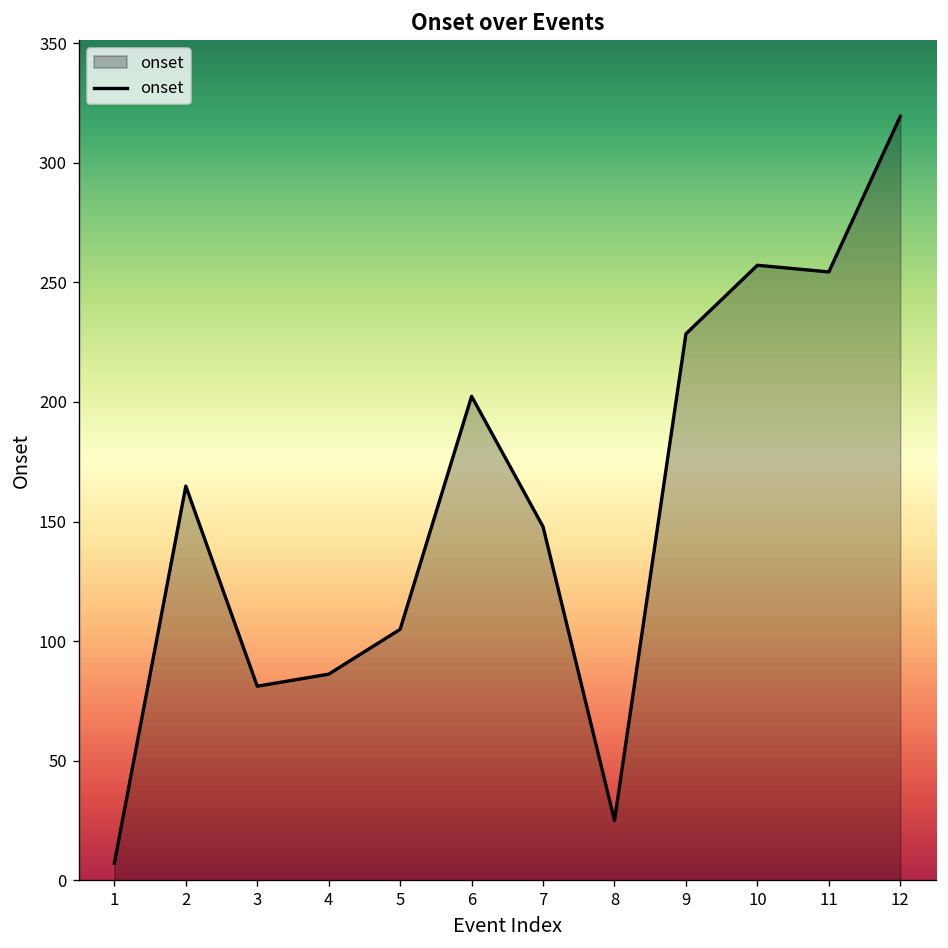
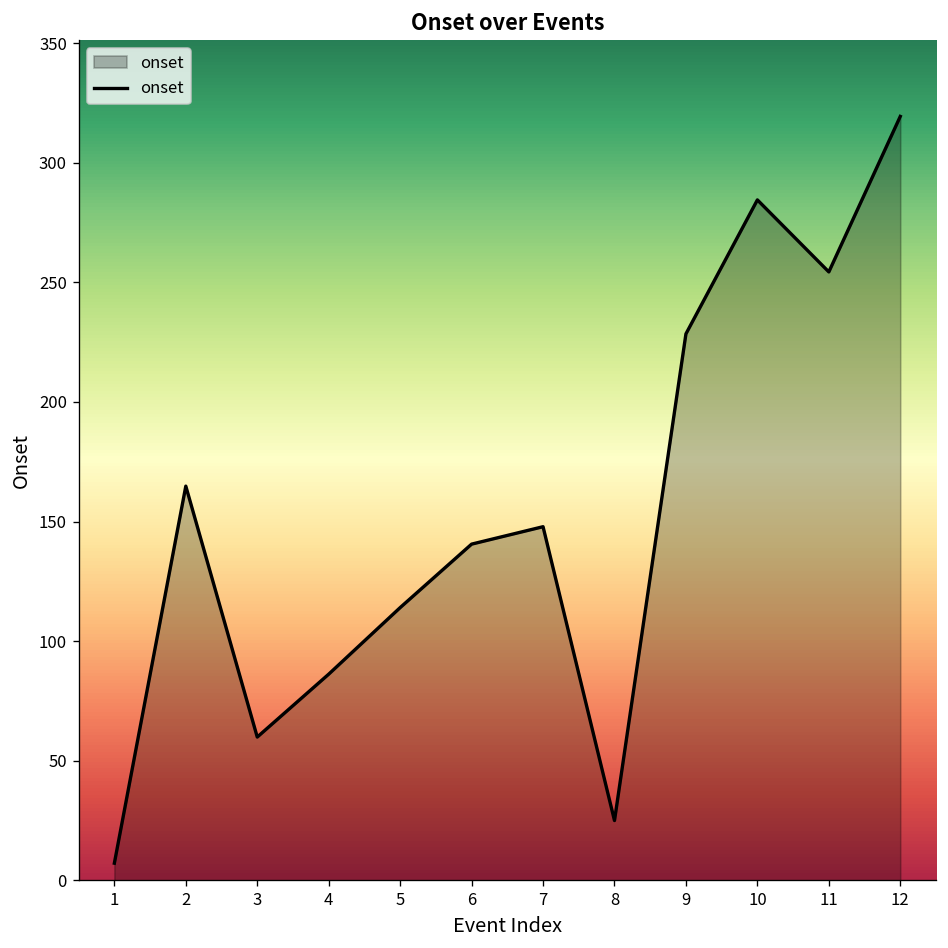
3: 81 -> 60
5: 105 -> 114
6: 202 -> 141
10: 257 -> 284
